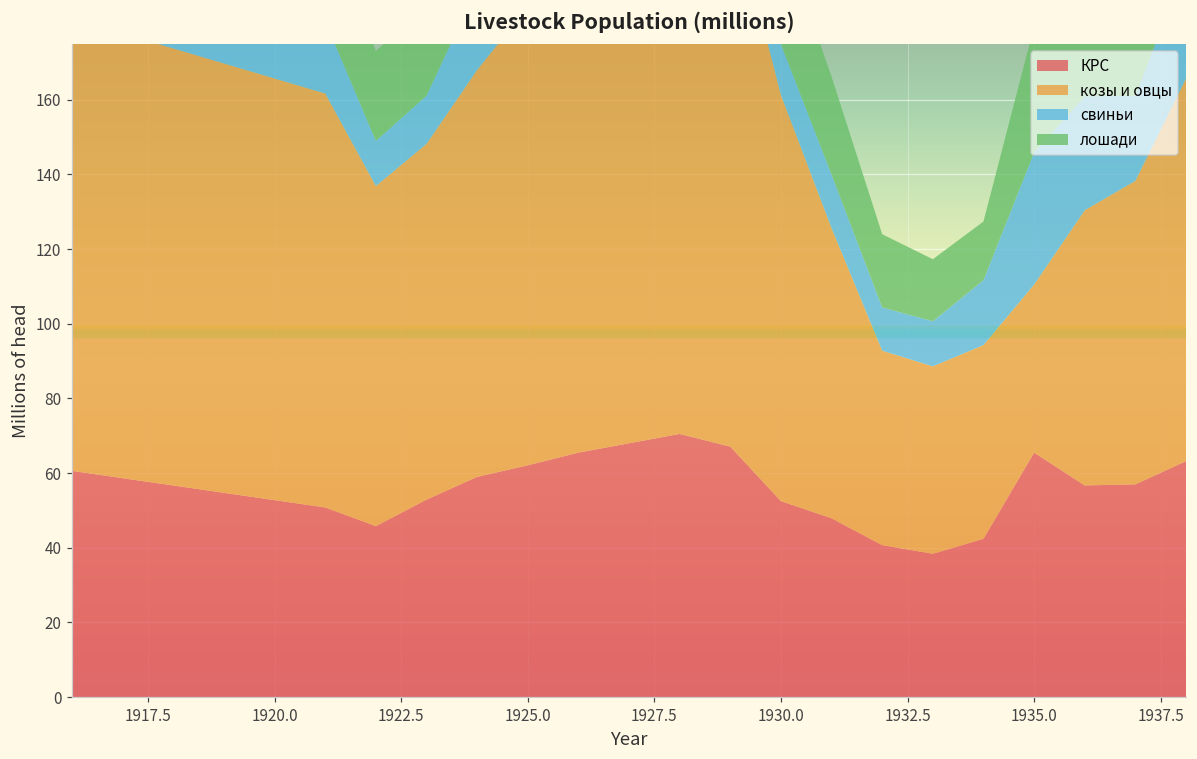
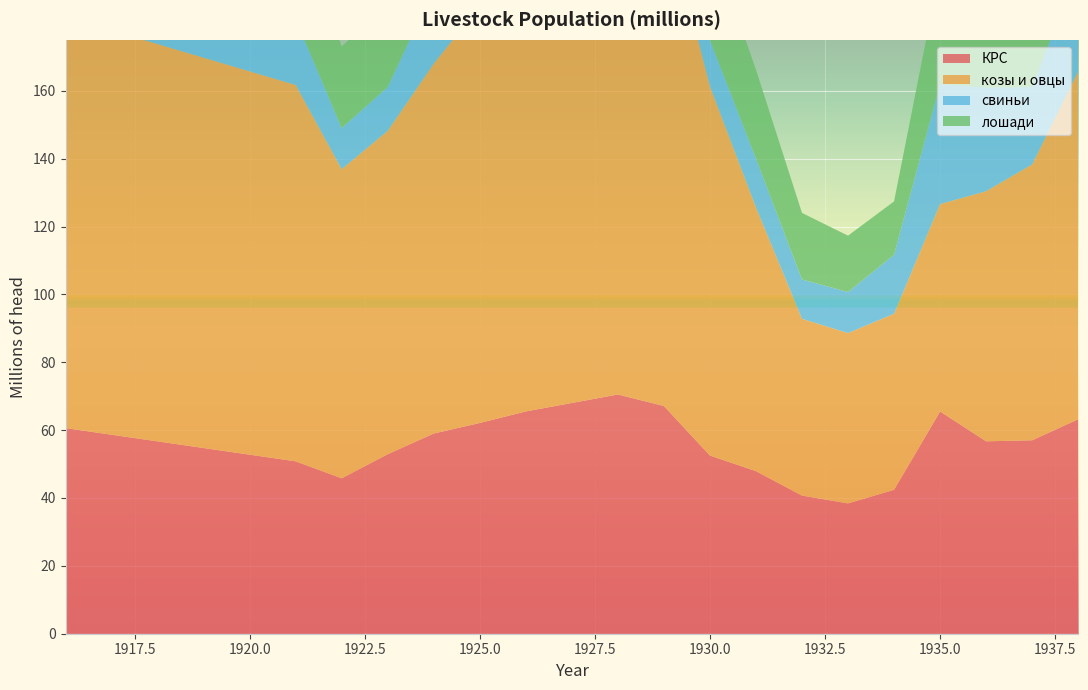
козы и овцы, 1935.0: 45 -> 61
